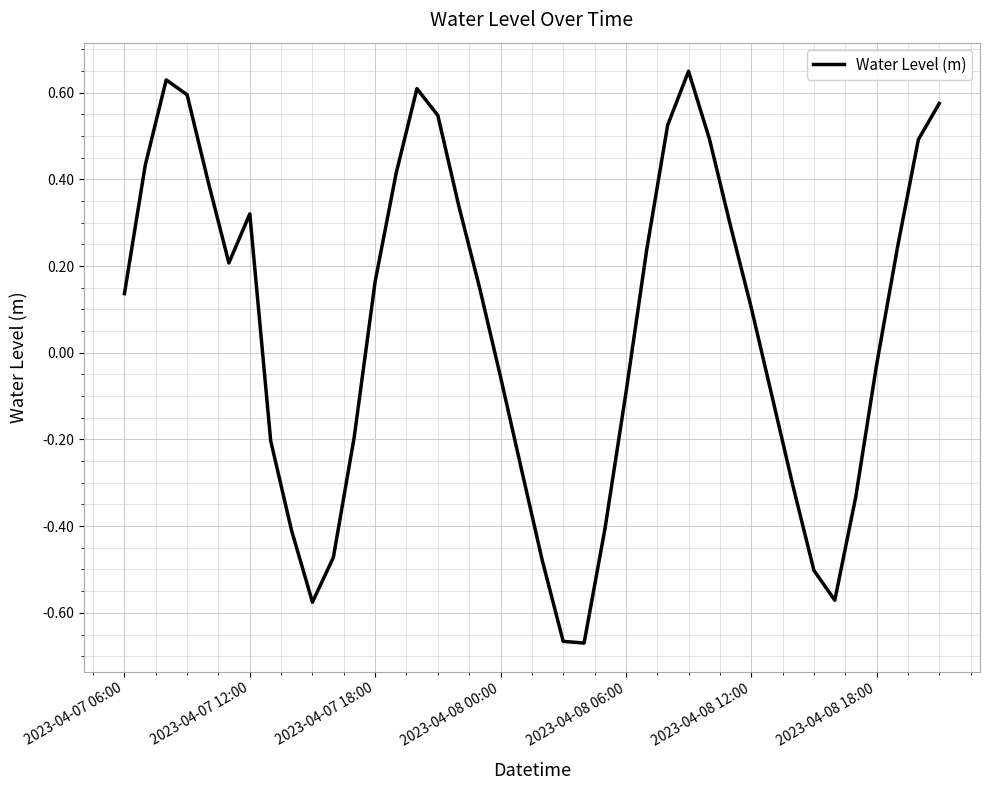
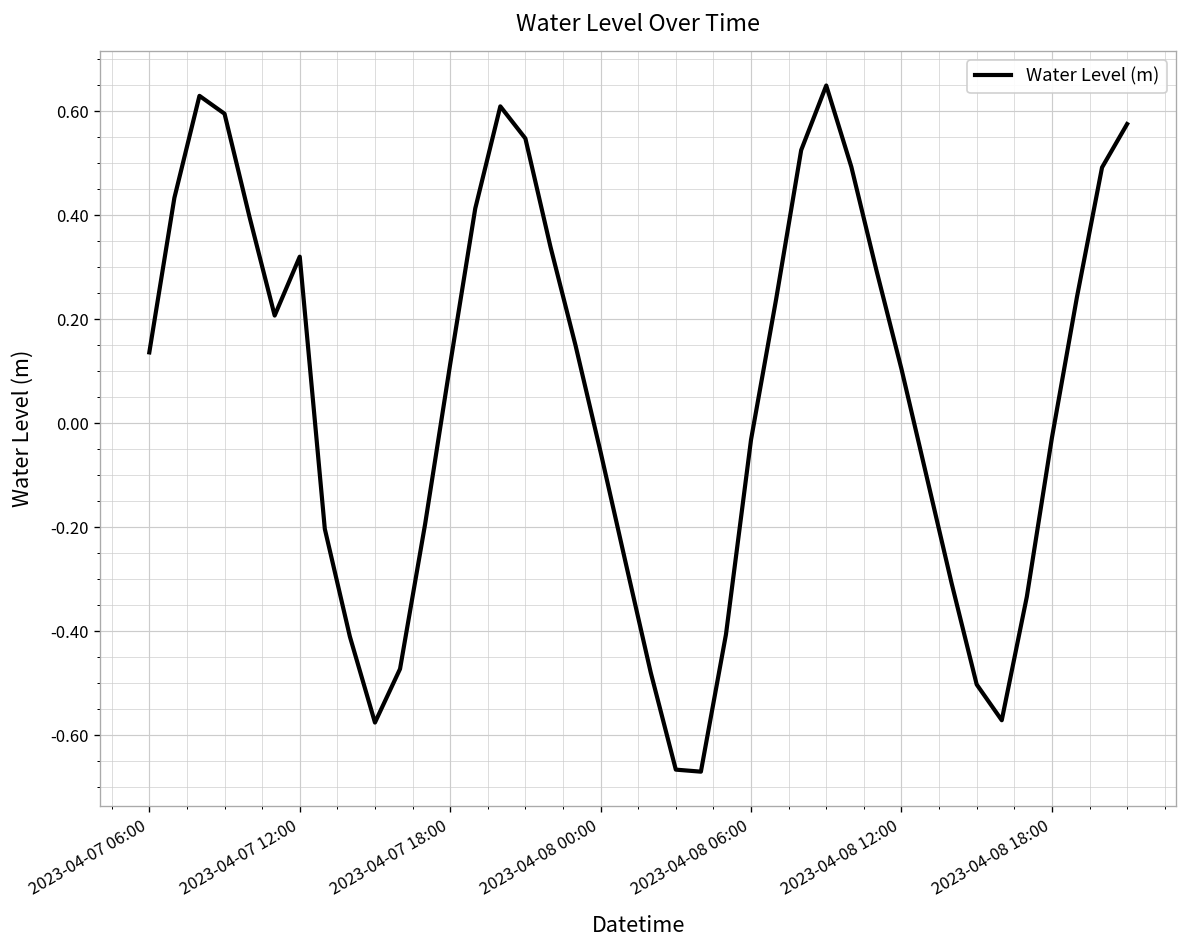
2023-04-07 18:00: 0.16 -> 0.11
2023-04-08 06:00: -0.09 -> -0.03
